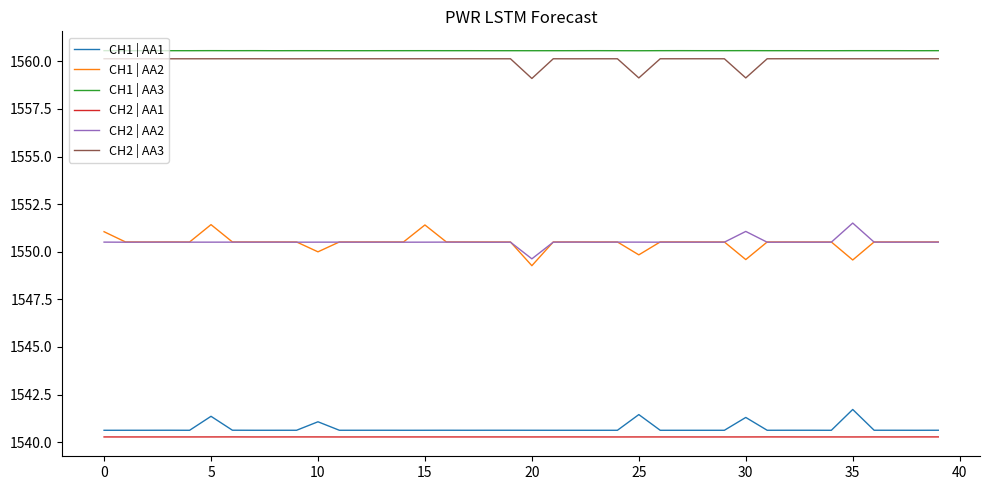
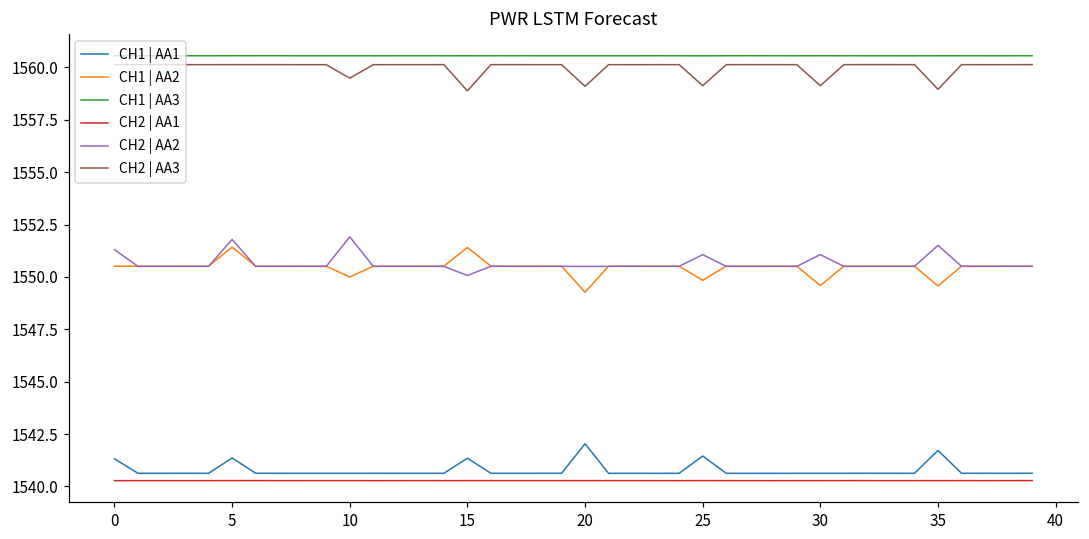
CH1 | AA1, 0: 1540.6 -> 1541.3
CH1 | AA2, 0: 1551.1 -> 1550.5
CH2 | AA2, 0: 1550.5 -> 1551.3
CH2 | AA2, 5: 1550.5 -> 1551.8
CH1 | AA1, 10: 1541.1 -> 1540.6
CH2 | AA2, 10: 1550.5 -> 1551.9
CH2 | AA3, 10: 1560.1 -> 1559.5
CH1 | AA1, 15: 1540.6 -> 1541.3
CH2 | AA2, 15: 1550.5 -> 1550.1
CH2 | AA3, 15: 1560.1 -> 1558.9
CH1 | AA1, 20: 1540.6 -> 1542.0
CH2 | AA2, 20: 1549.6 -> 1550.5
CH2 | AA2, 25: 1550.5 -> 1551.1
CH1 | AA1, 30: 1541.3 -> 1540.6
CH2 | AA3, 35: 1560.1 -> 1559.0
